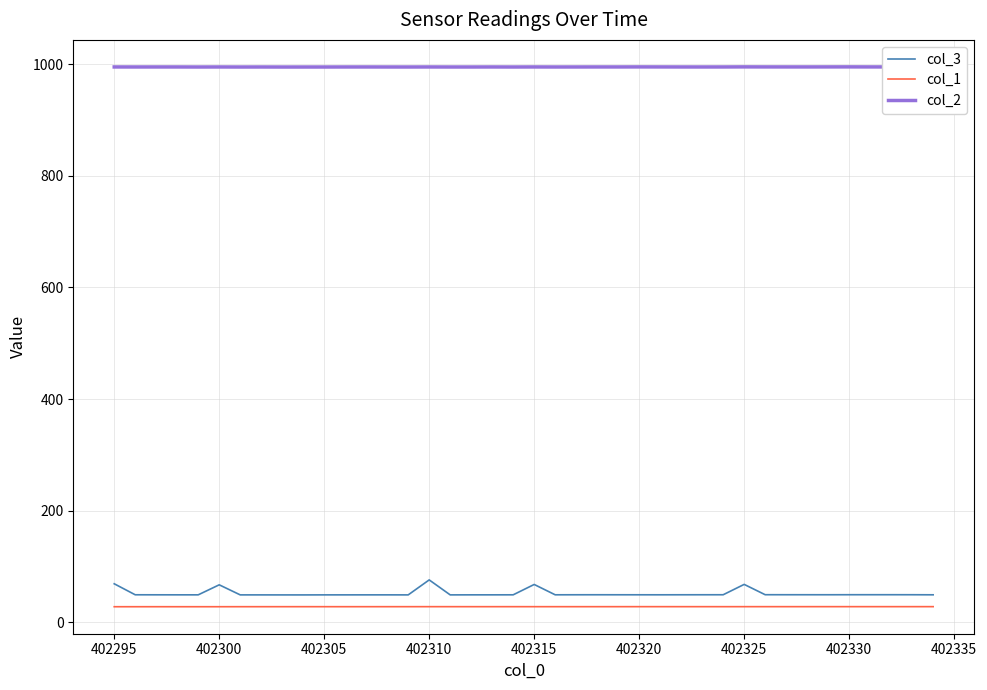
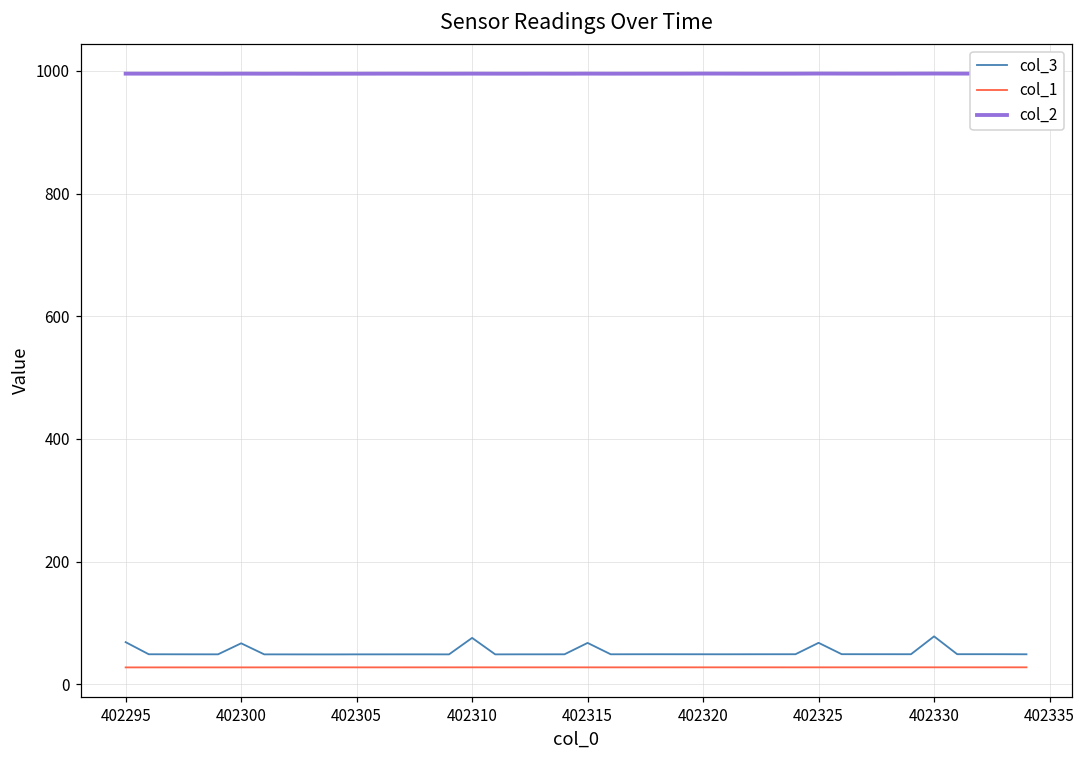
col_3, 402330: 50 -> 80
